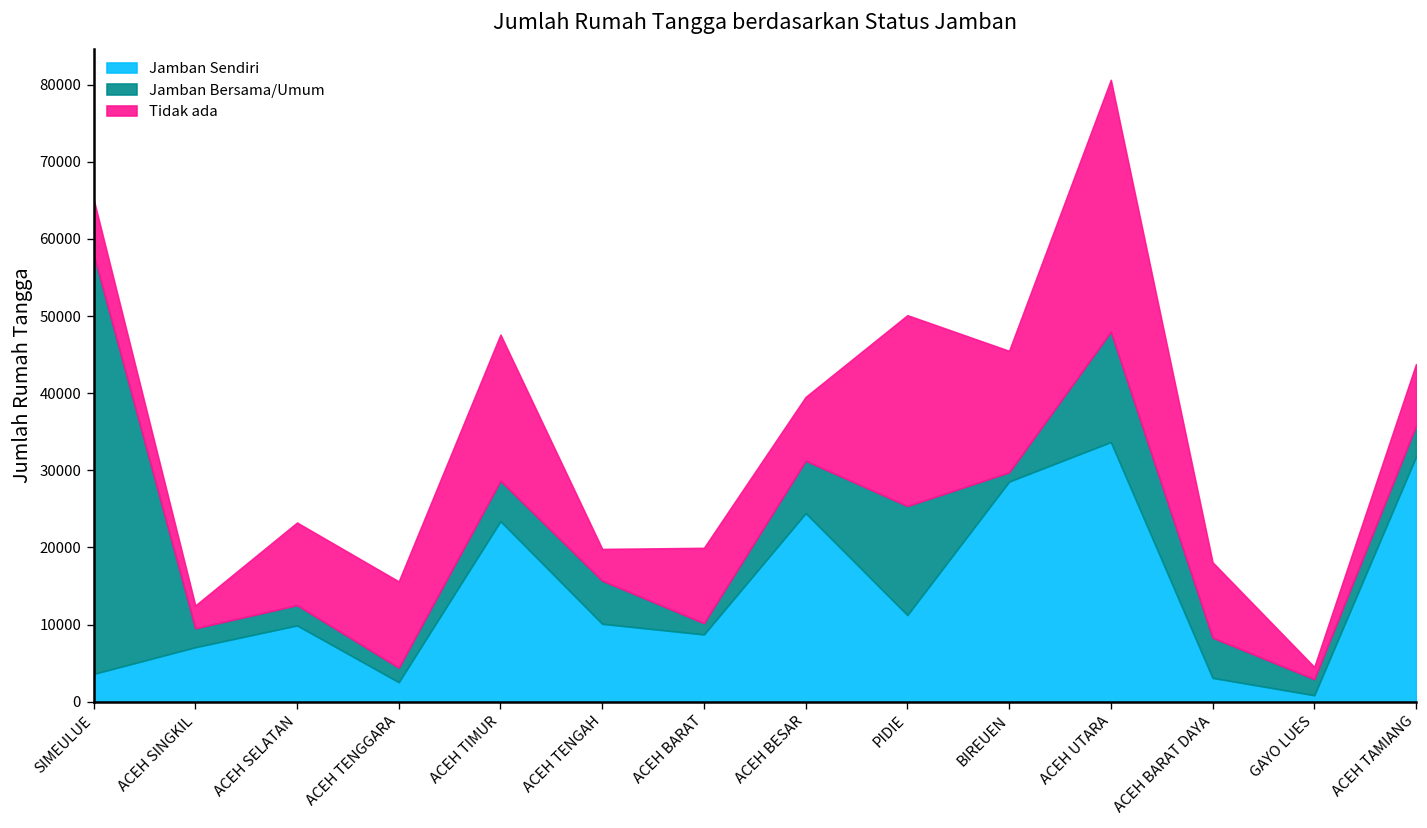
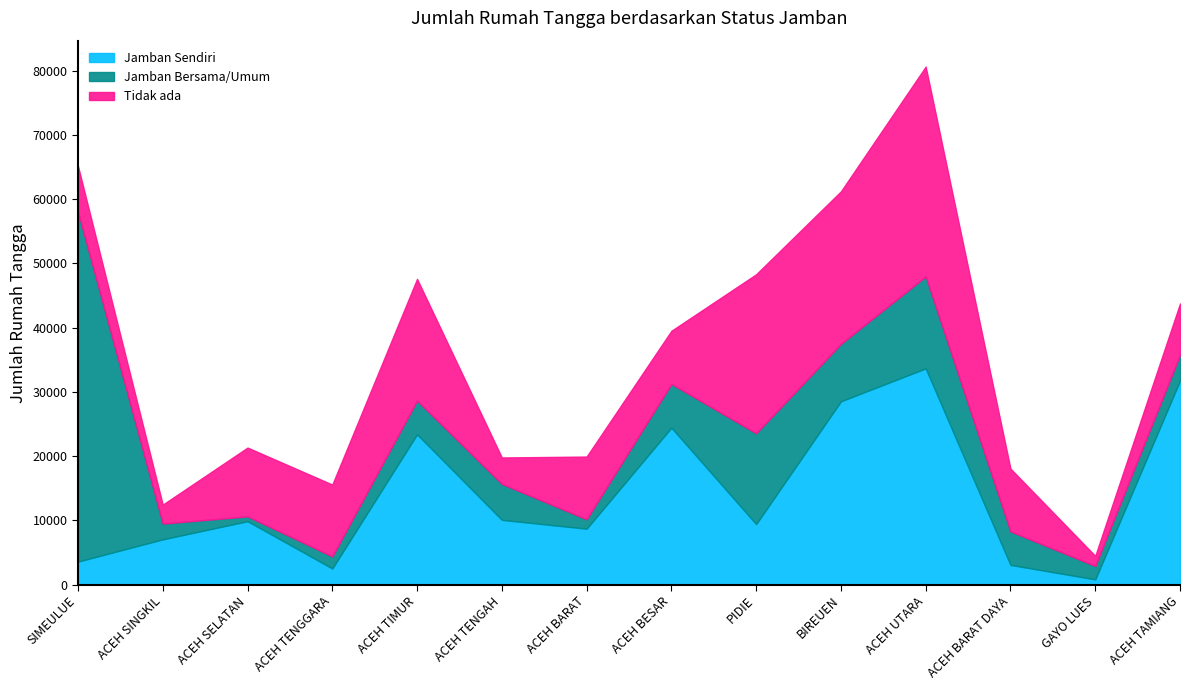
Jamban Bersama/Umum, ACEH SELATAN: 3000 -> 1000
Jamban Sendiri, PIDIE: 11000 -> 9000
Jamban Bersama/Umum, BIREUEN: 1000 -> 9000
Tidak ada, BIREUEN: 16000 -> 24000
